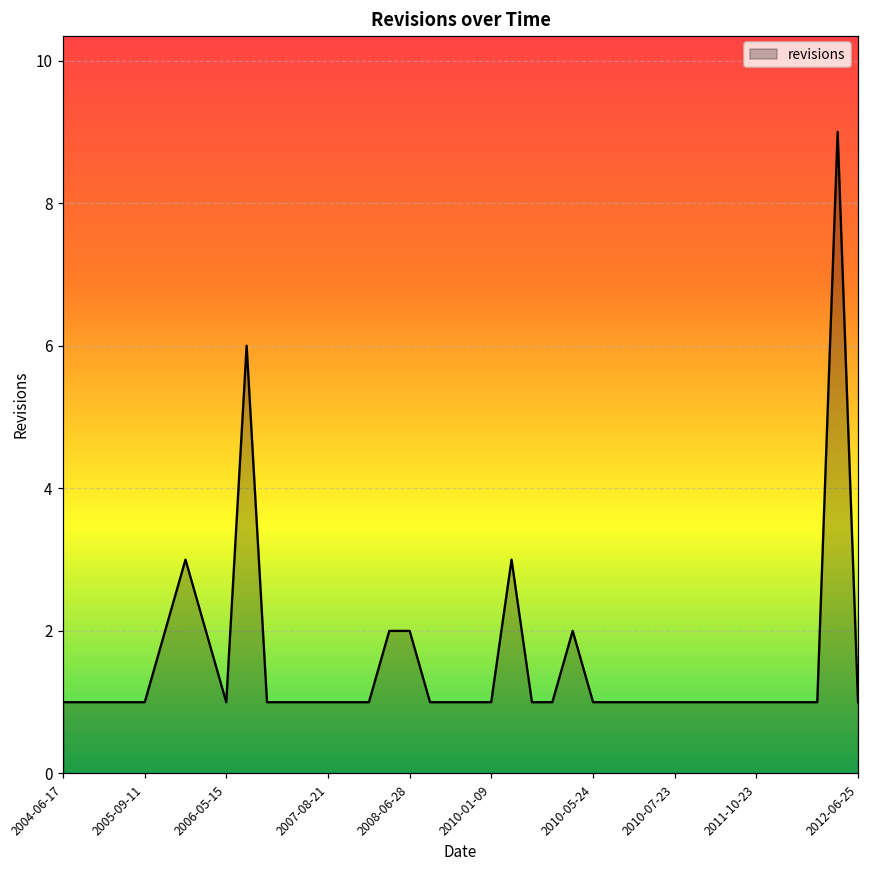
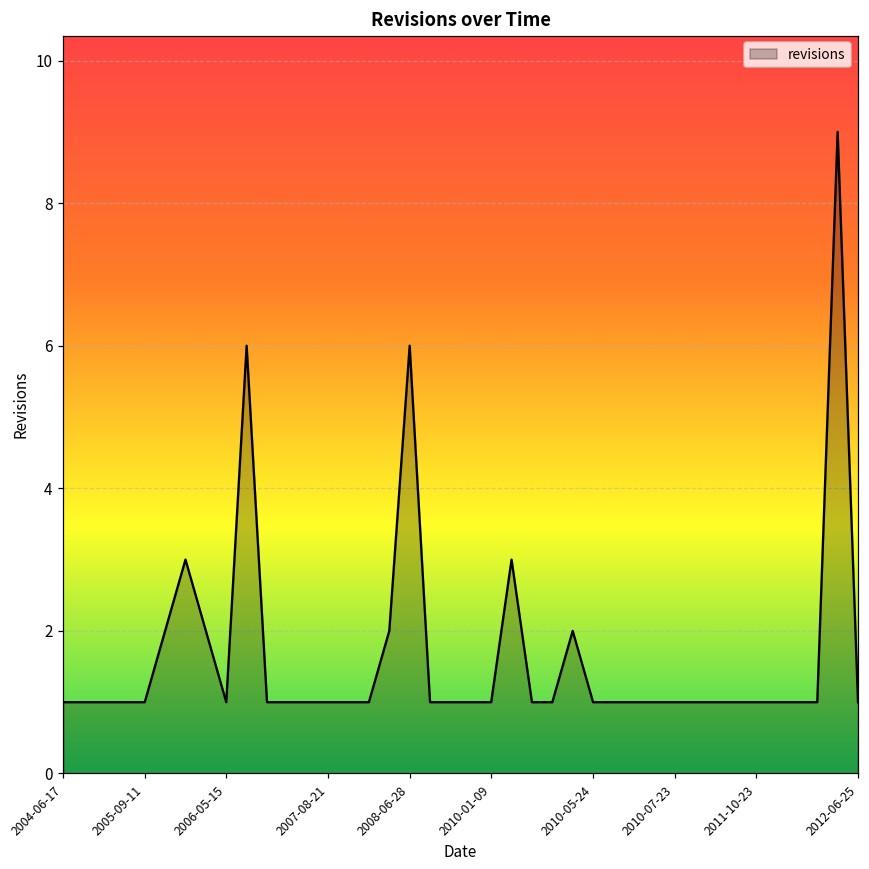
2008-06-28: 2 -> 6
